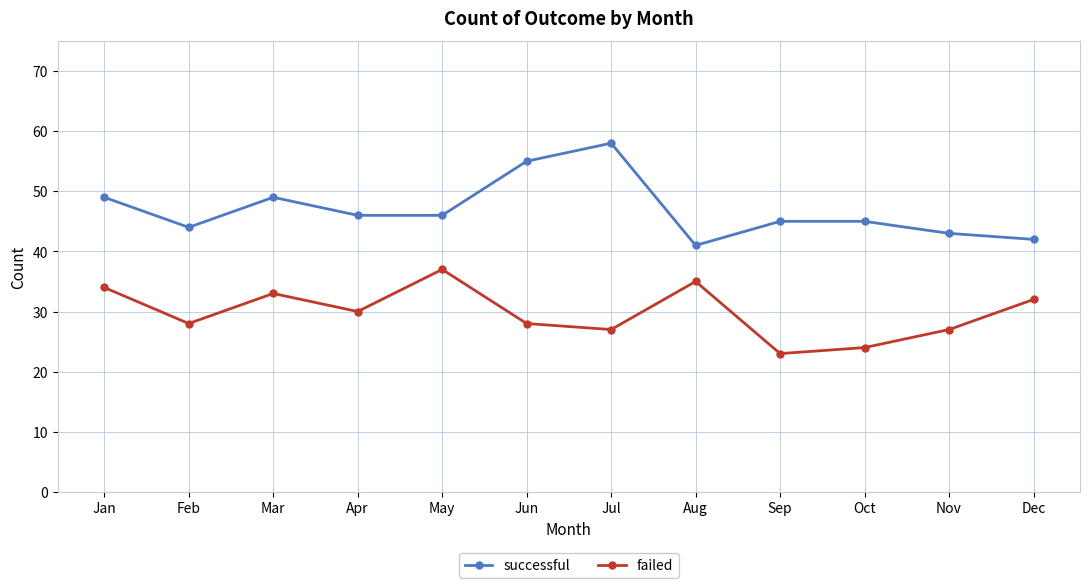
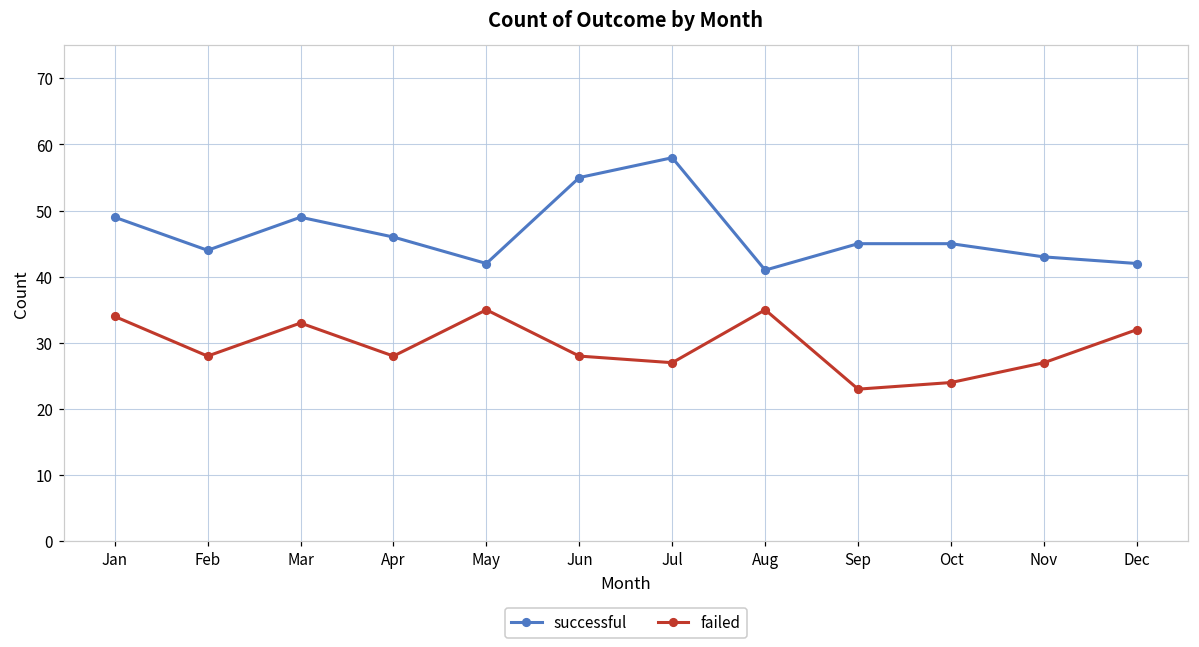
failed, Apr: 30 -> 28
successful, May: 46 -> 42
failed, May: 37 -> 35
